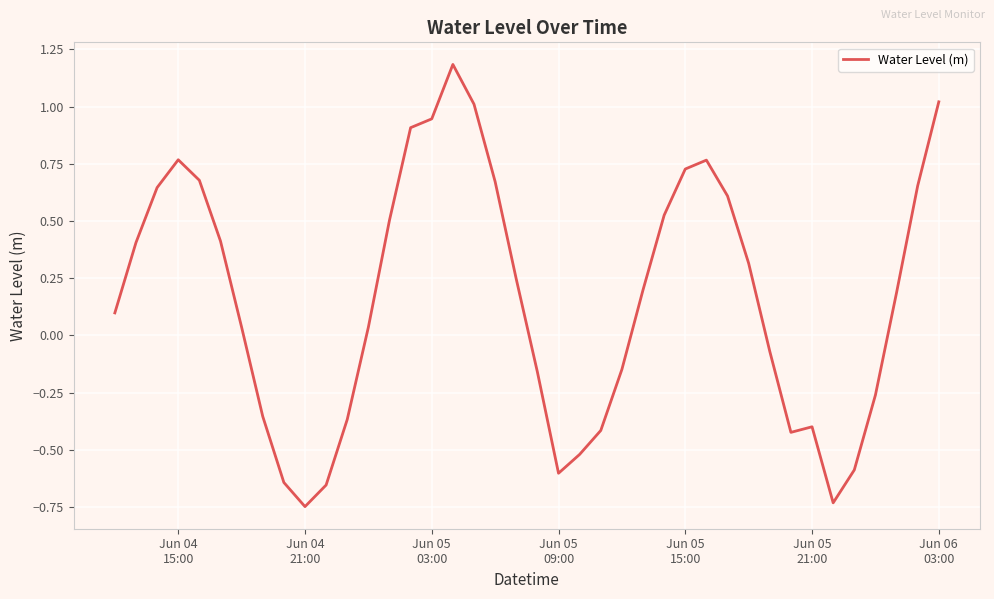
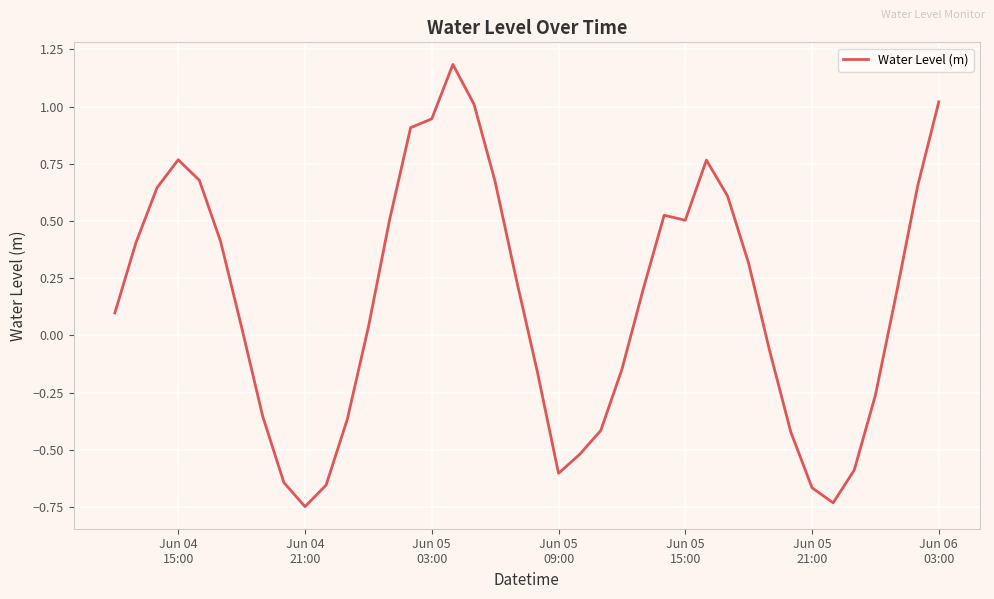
Jun 05 15:00: 0.73 -> 0.50
Jun 05 21:00: -0.40 -> -0.67
